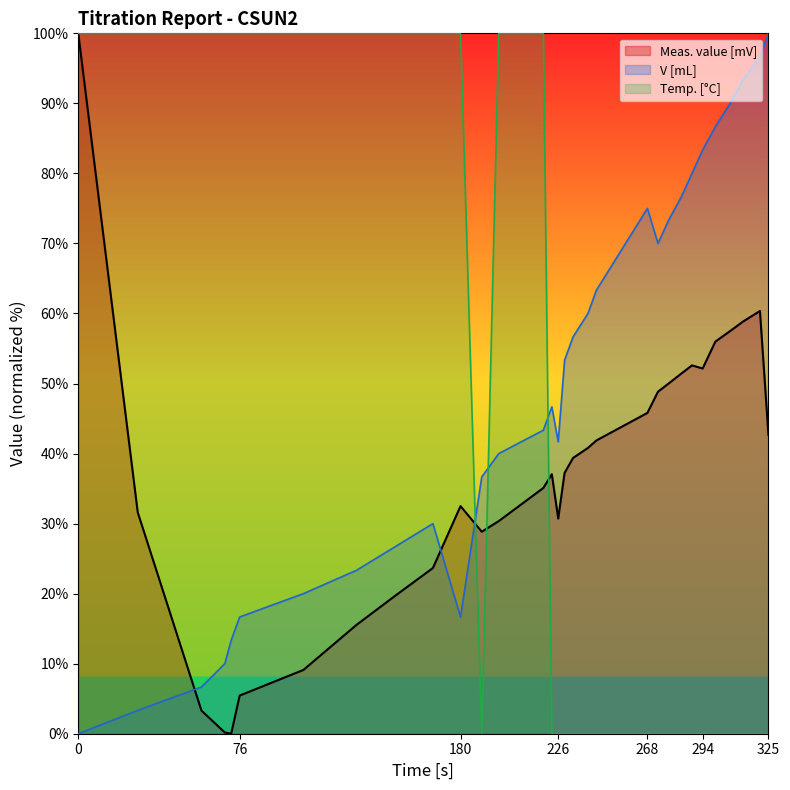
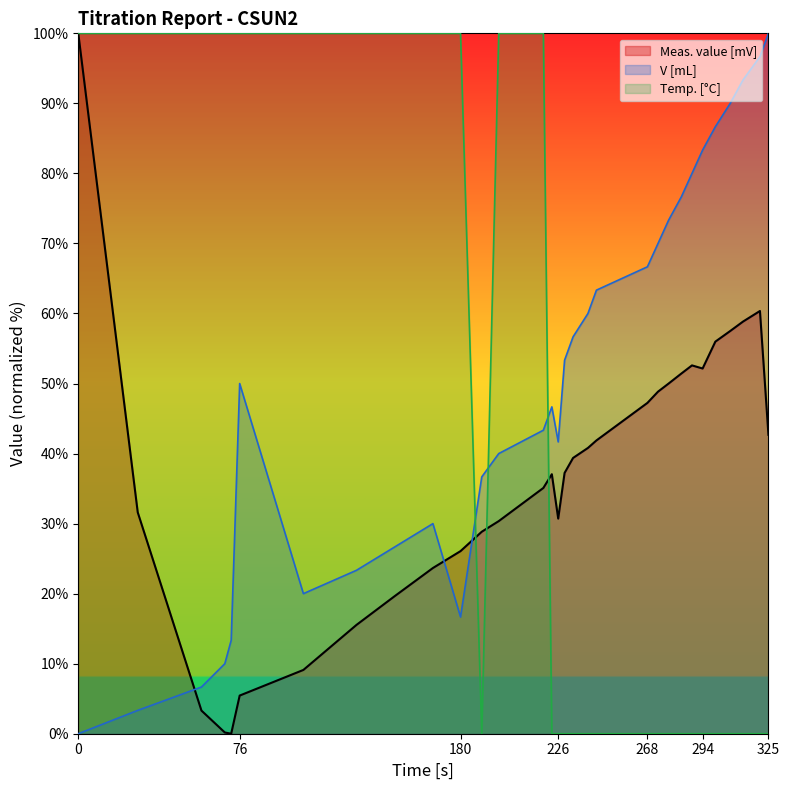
V [mL], 76: 17% -> 50%
Meas. value [mV], 180: 33% -> 26%
Meas. value [mV], 268: 46% -> 47%
V [mL], 268: 75% -> 67%
